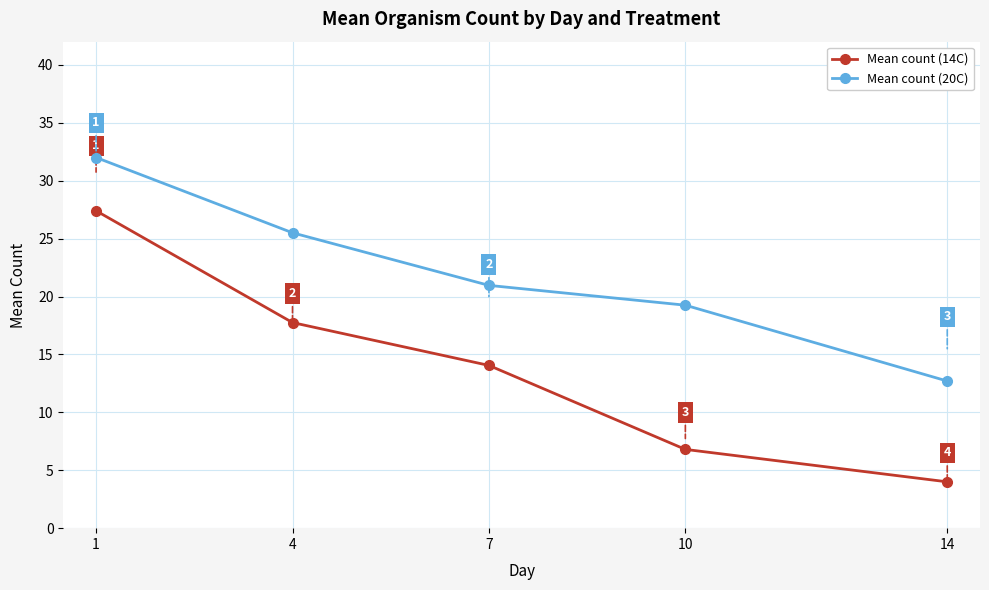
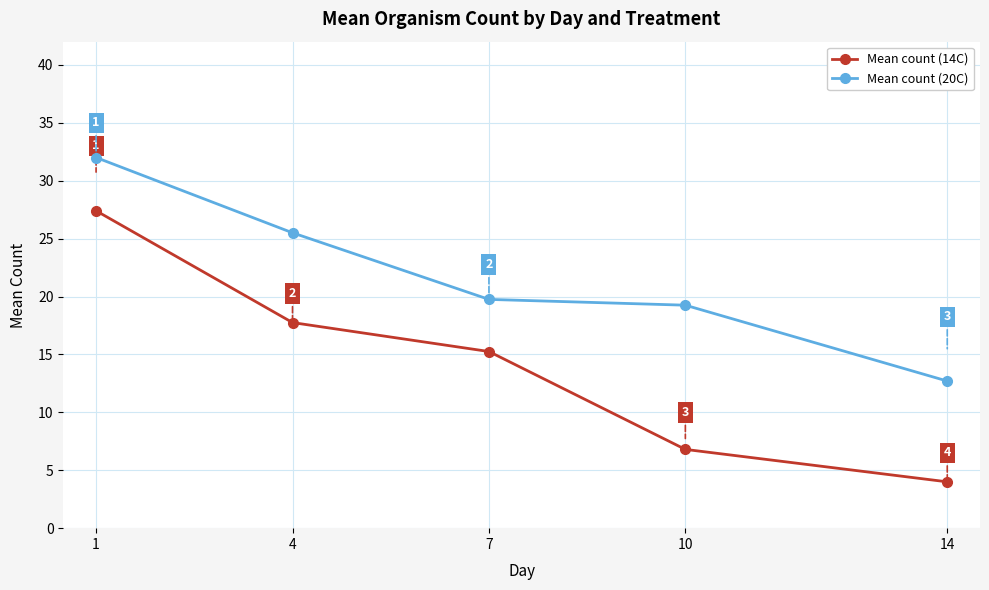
Mean count (14C), 7: 14.1 -> 15.3
Mean count (20C), 7: 21.0 -> 19.8
